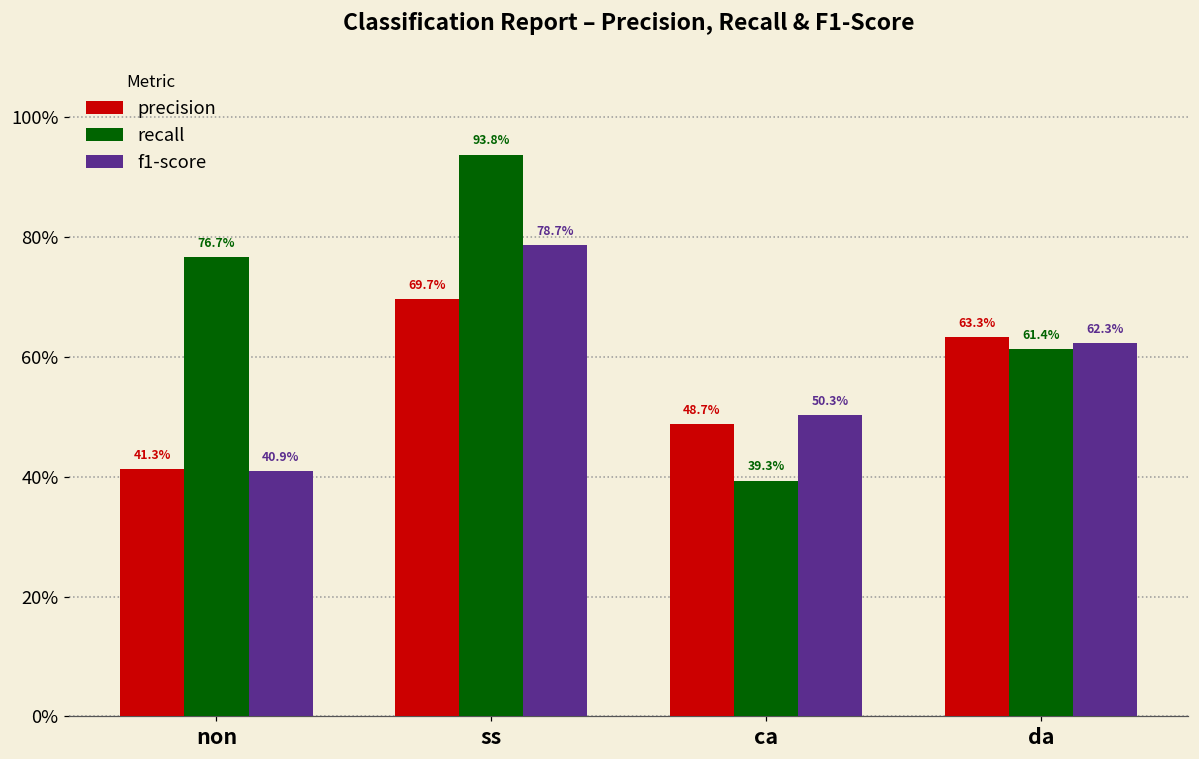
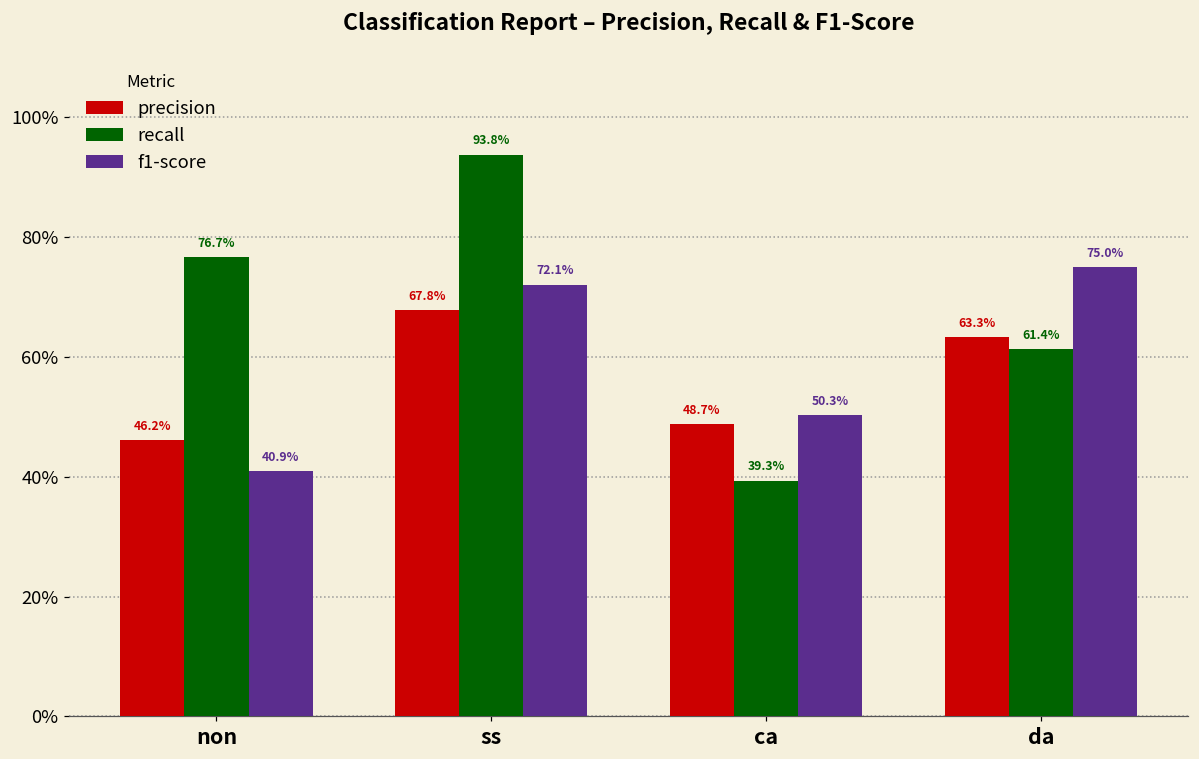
precision, non: 41.3% -> 46.2%
precision, ss: 69.7% -> 67.8%
f1-score, ss: 78.7% -> 72.1%
f1-score, da: 62.3% -> 75.0%
